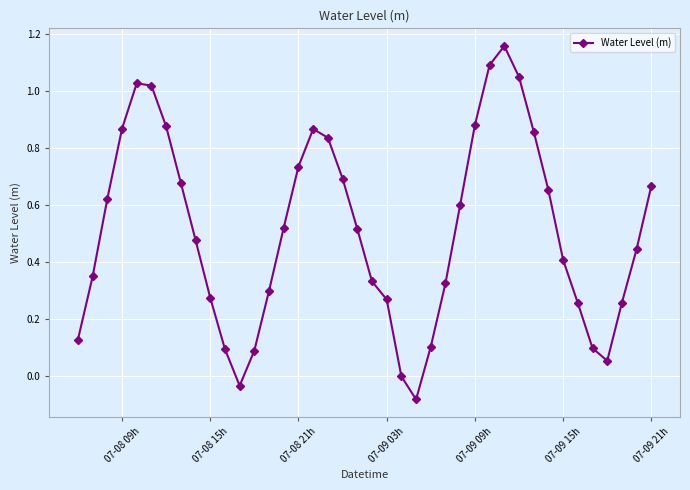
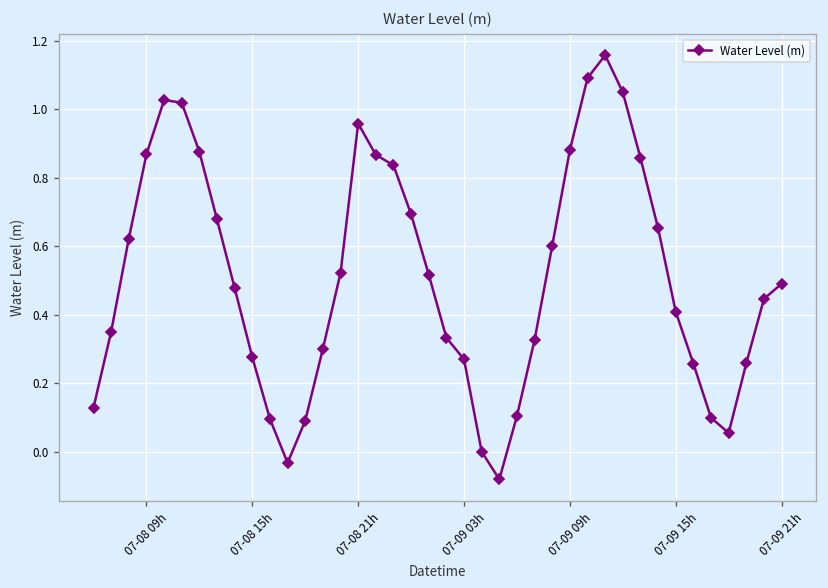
07-08 21h: 0.74 -> 0.96
07-09 21h: 0.67 -> 0.49
